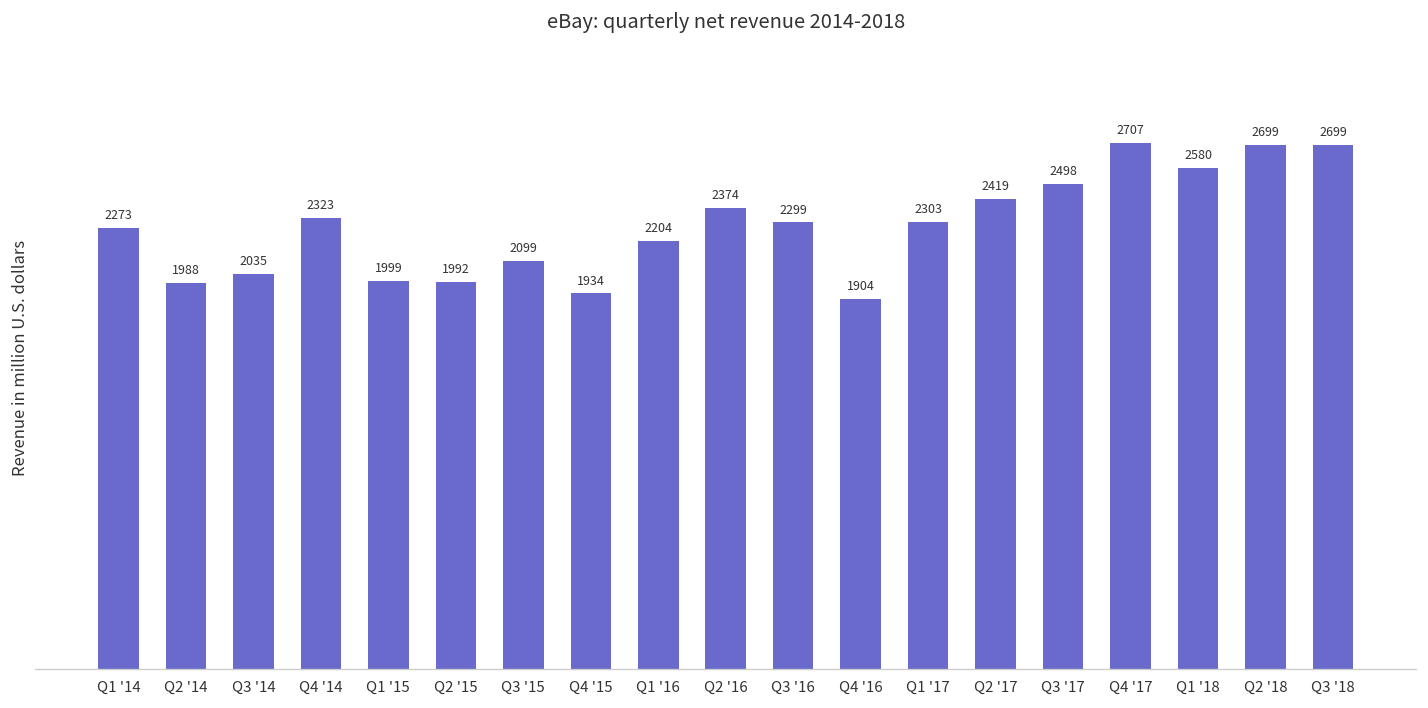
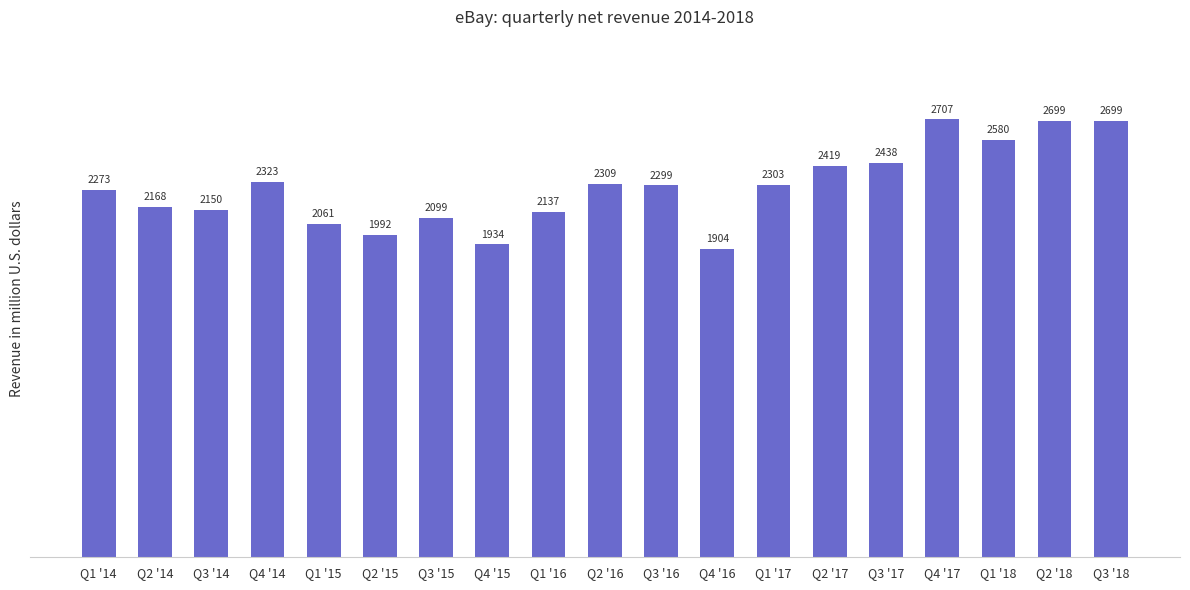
Q2 '14: 1988 -> 2168
Q3 '14: 2035 -> 2150
Q1 '15: 1999 -> 2061
Q1 '16: 2204 -> 2137
Q2 '16: 2374 -> 2309
Q3 '17: 2498 -> 2438
